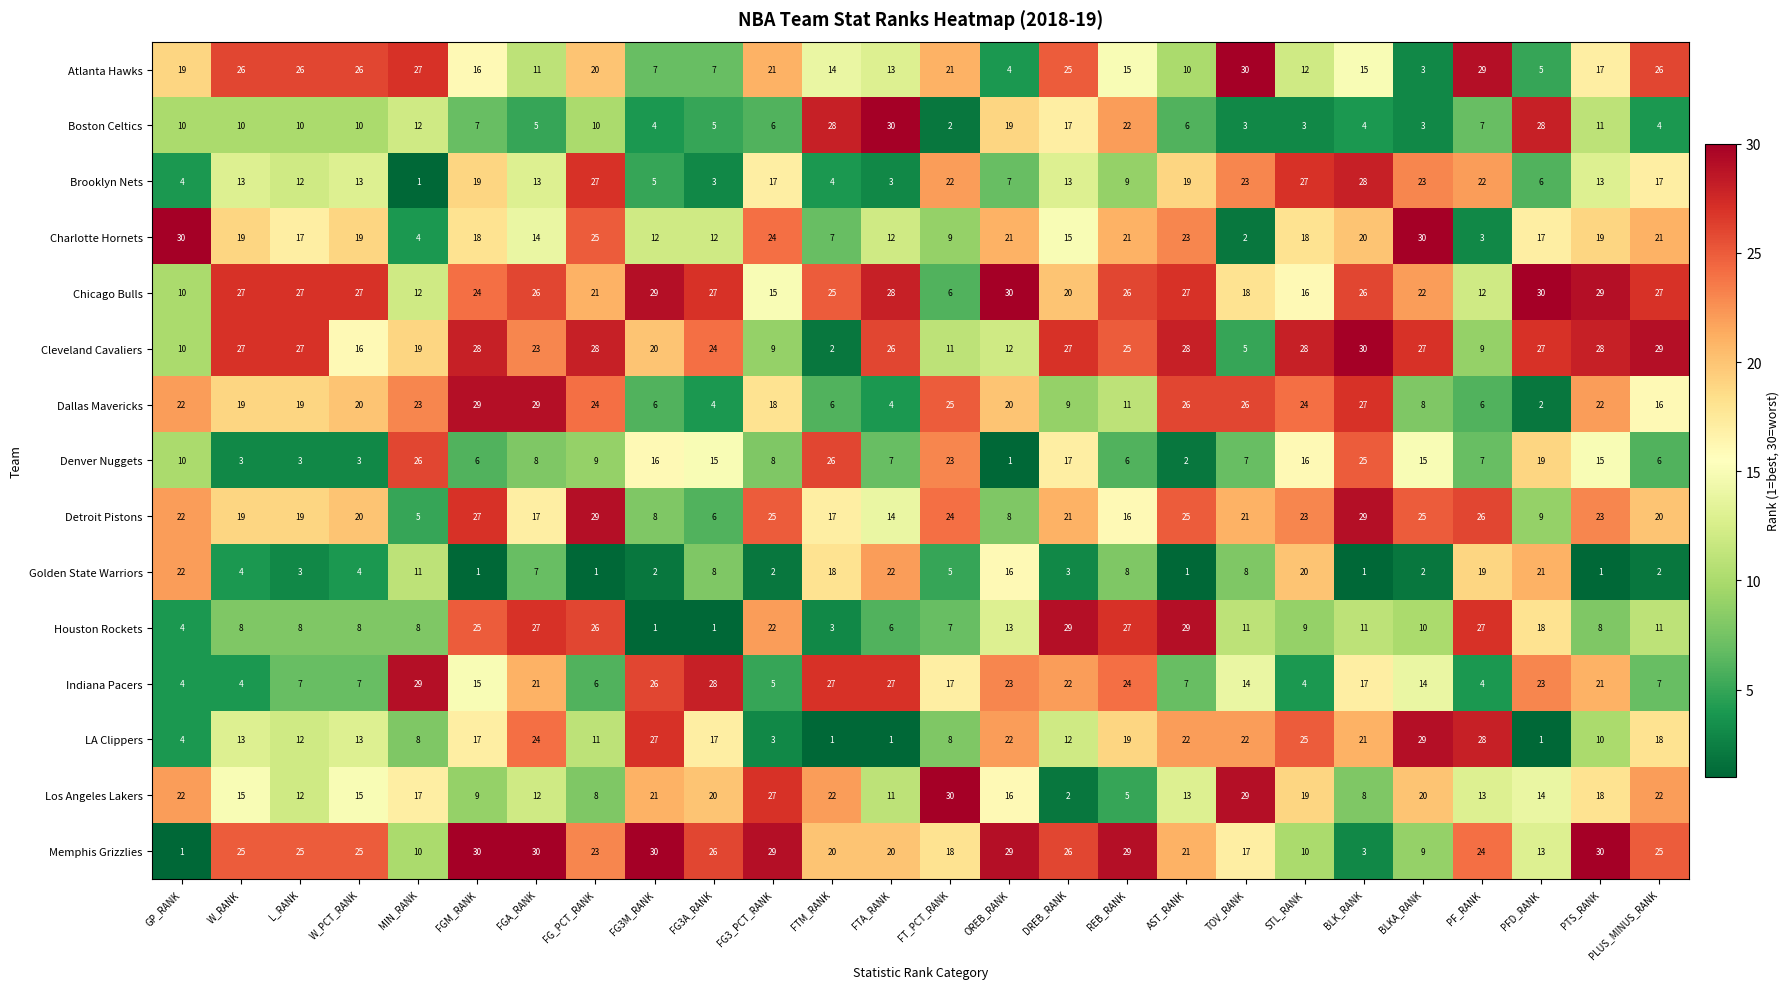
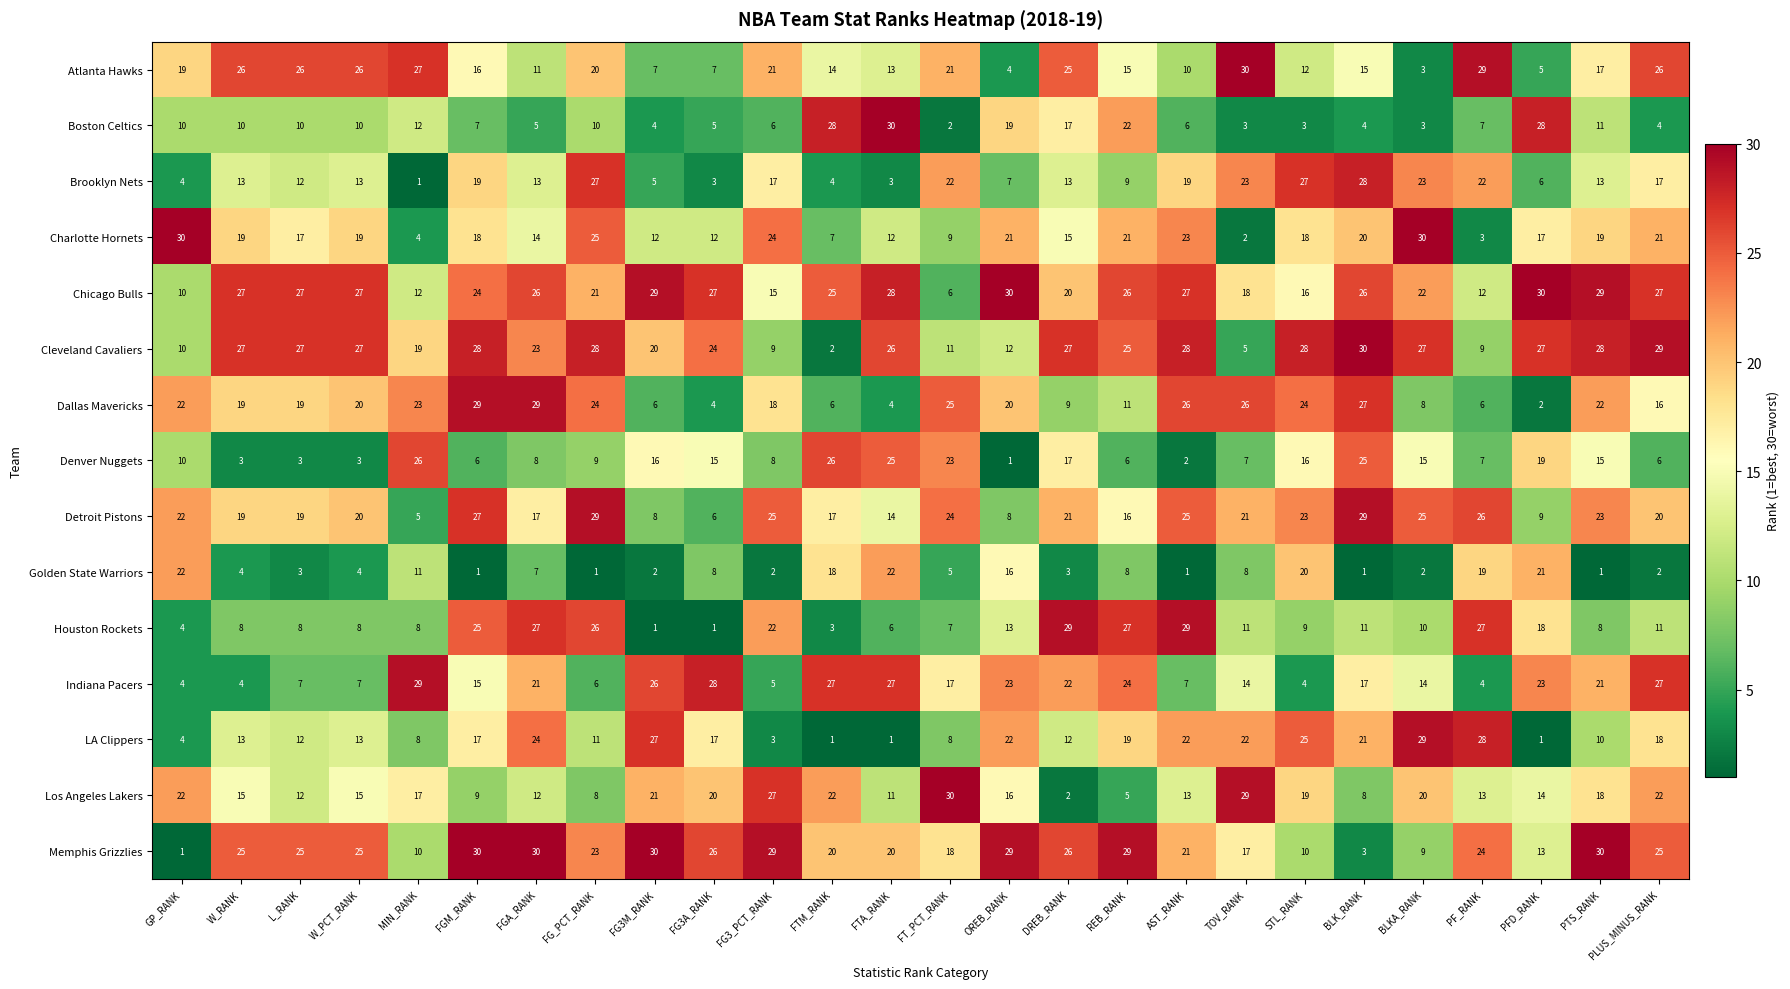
Cleveland Cavaliers, W_PCT_RANK: 16 -> 27
Denver Nuggets, FTA_RANK: 7 -> 25
Indiana Pacers, PLUS_MINUS_RANK: 7 -> 27
